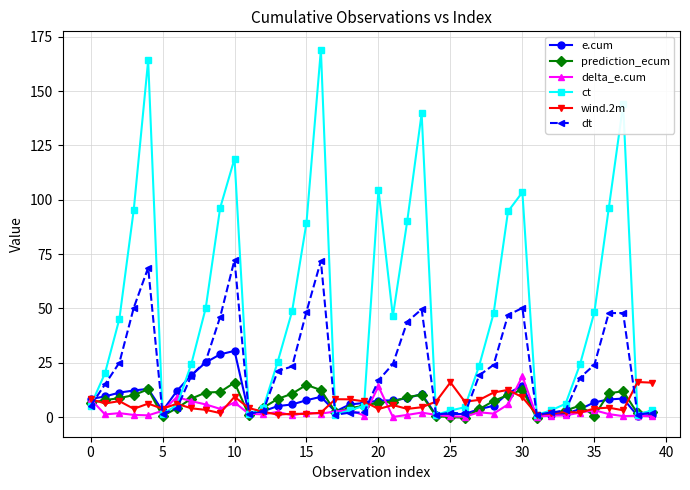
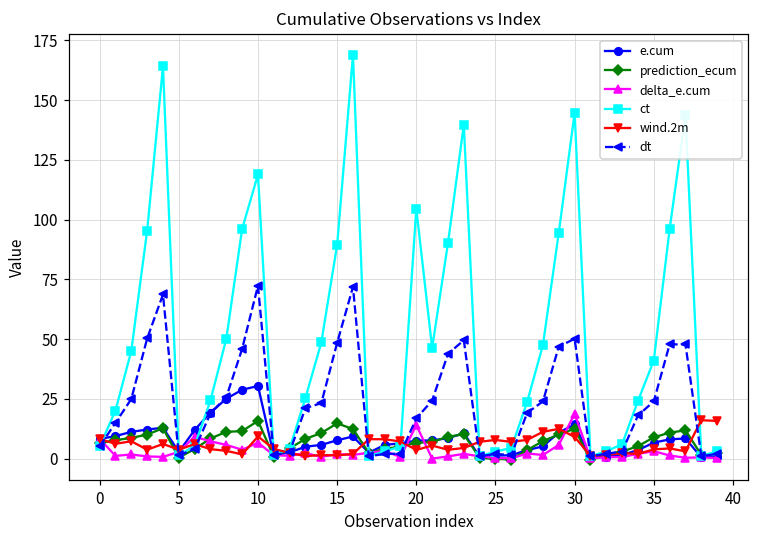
wind.2m, 25: 16 -> 8
ct, 30: 103 -> 145
prediction_ecum, 35: 1 -> 9
ct, 35: 48 -> 41
